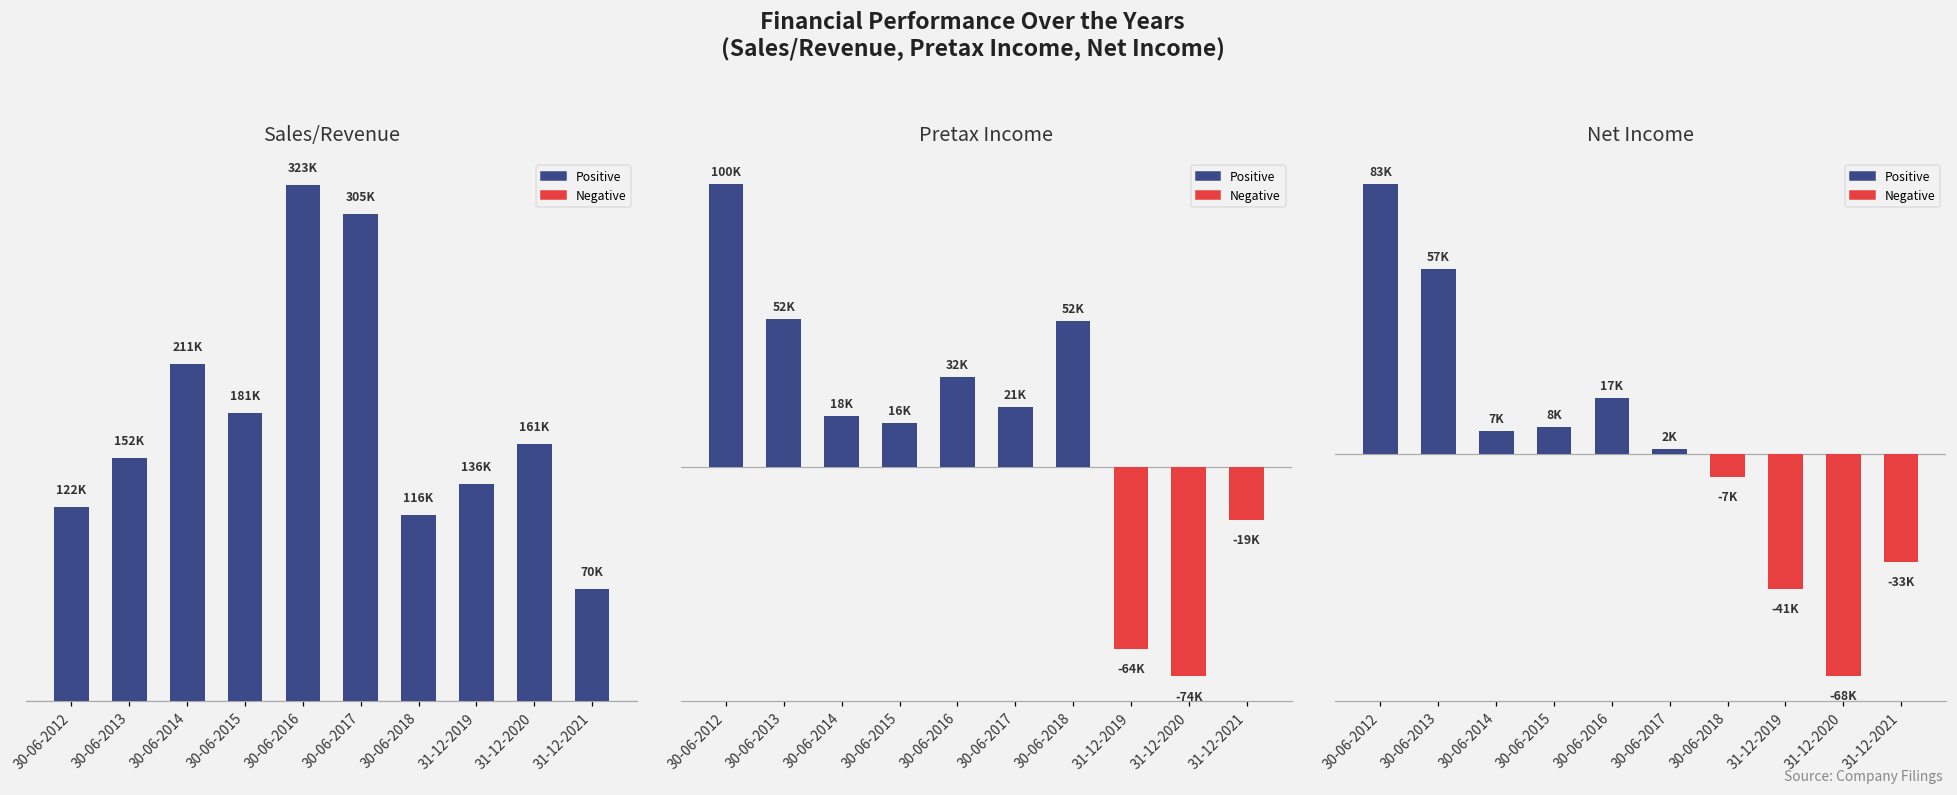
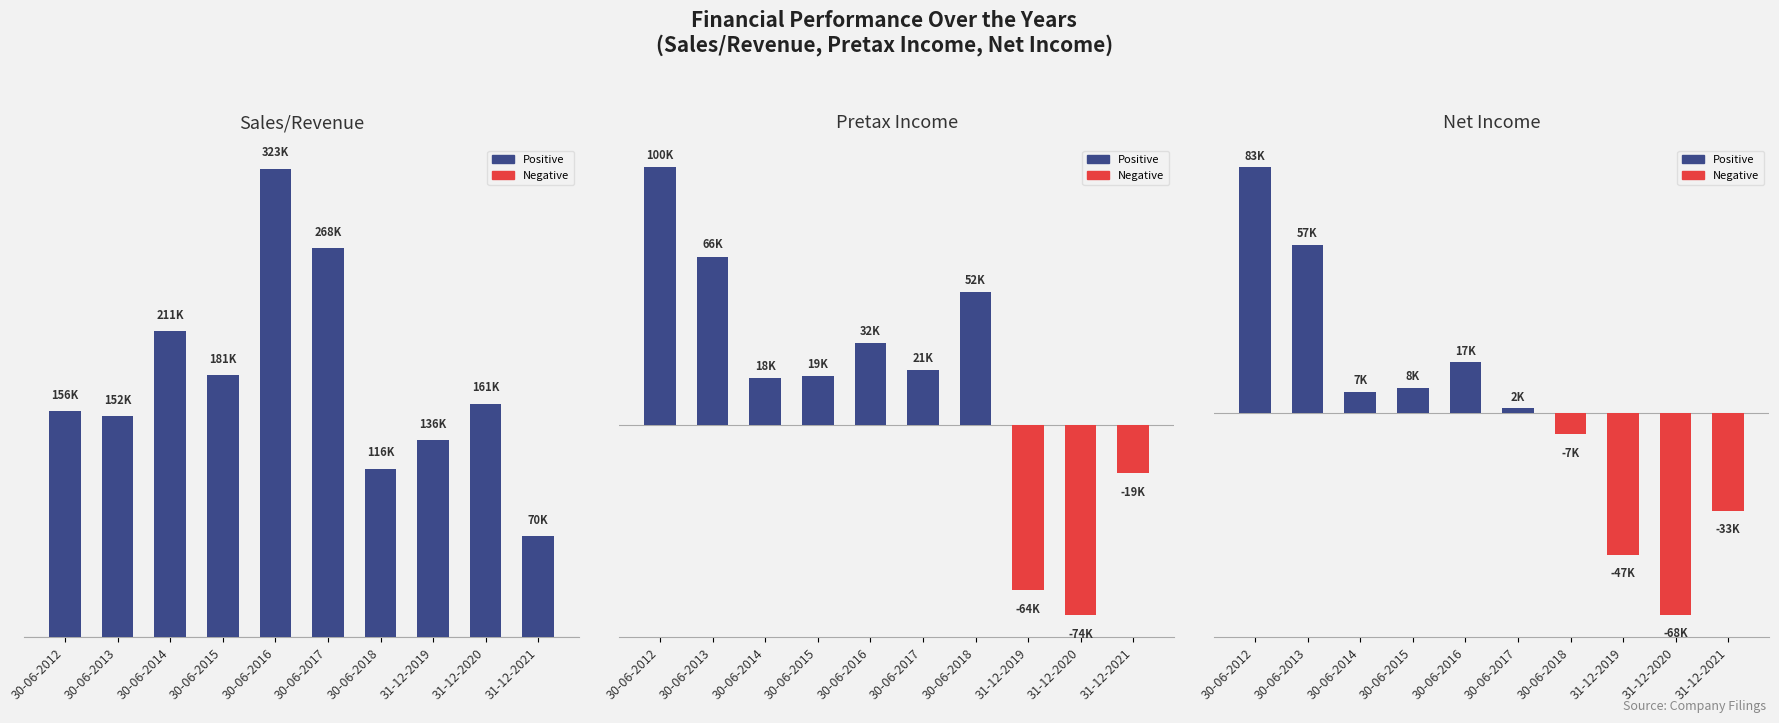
Sales/Revenue, 30-06-2012: 122K -> 156K
Sales/Revenue, 30-06-2017: 305K -> 268K
Pretax Income, 30-06-2013: 52K -> 66K
Pretax Income, 30-06-2015: 16K -> 19K
Net Income, 31-12-2019: -41K -> -47K
